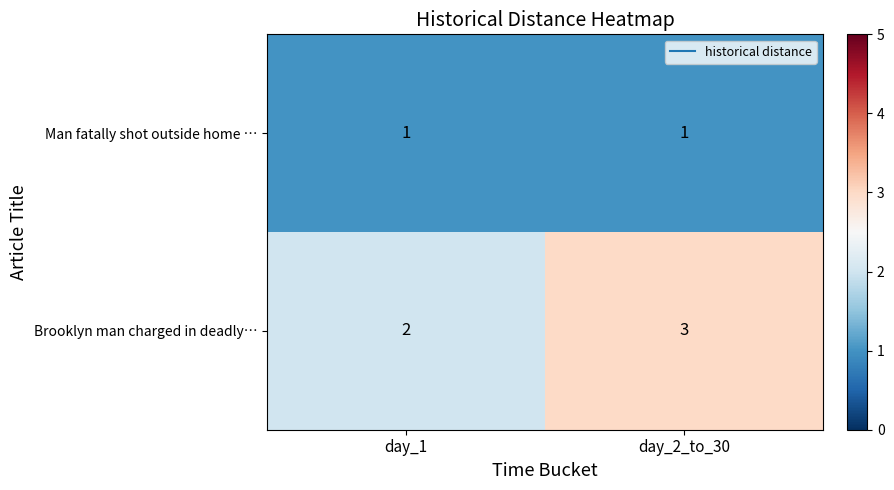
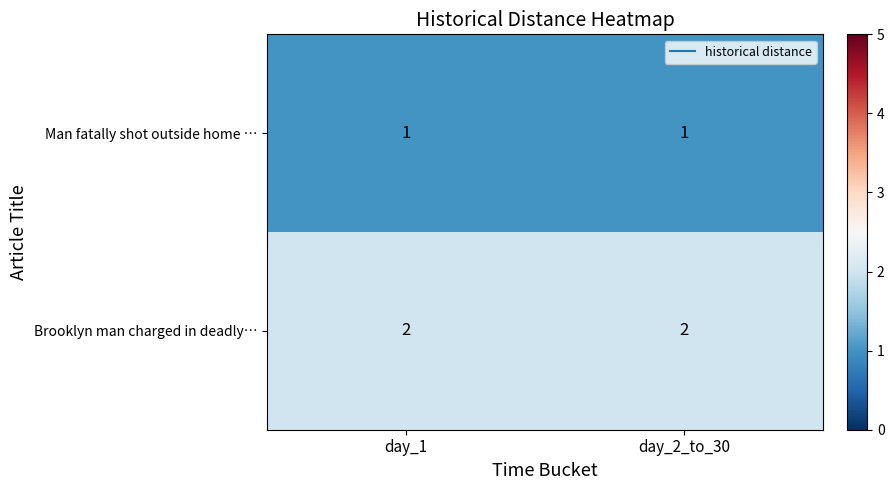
Brooklyn man charged in deadly…, day_2_to_30: 3 -> 2
